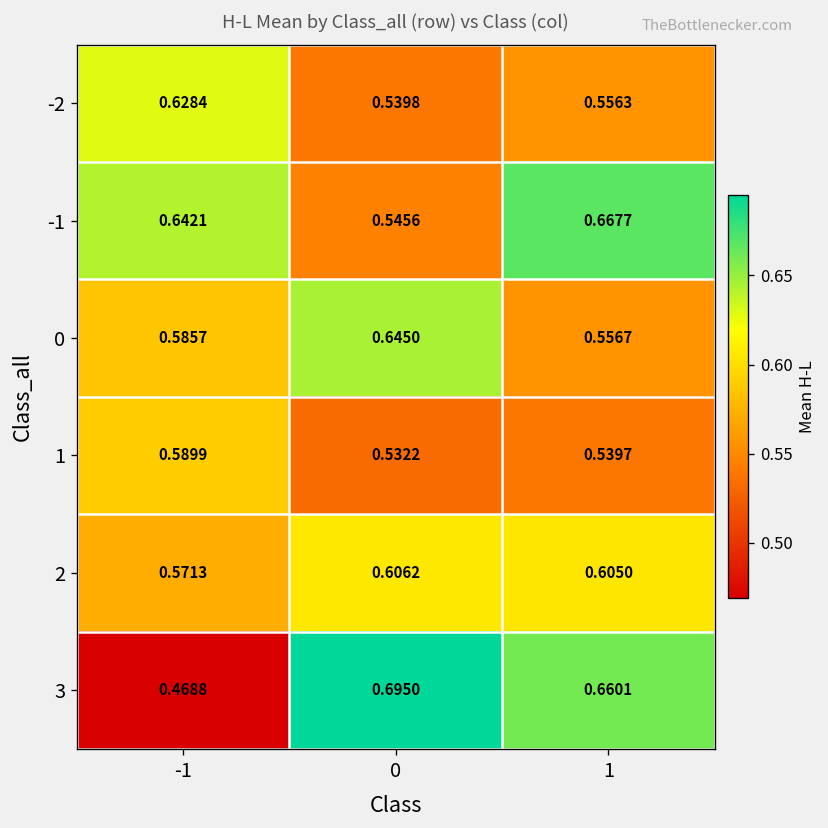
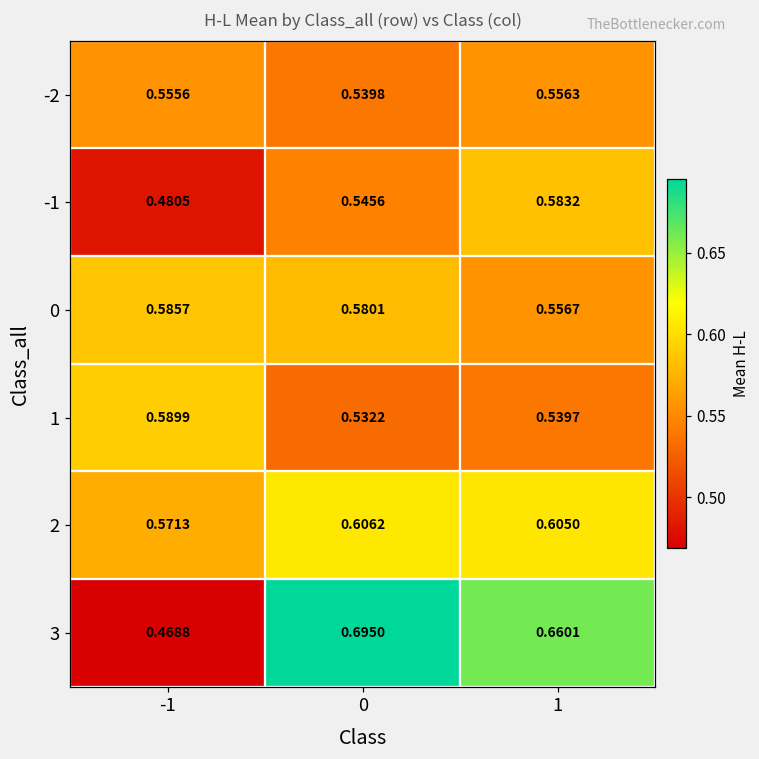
-2, -1: 0.6284 -> 0.5556
-1, -1: 0.6421 -> 0.4805
-1, 1: 0.6677 -> 0.5832
0, 0: 0.6450 -> 0.5801
